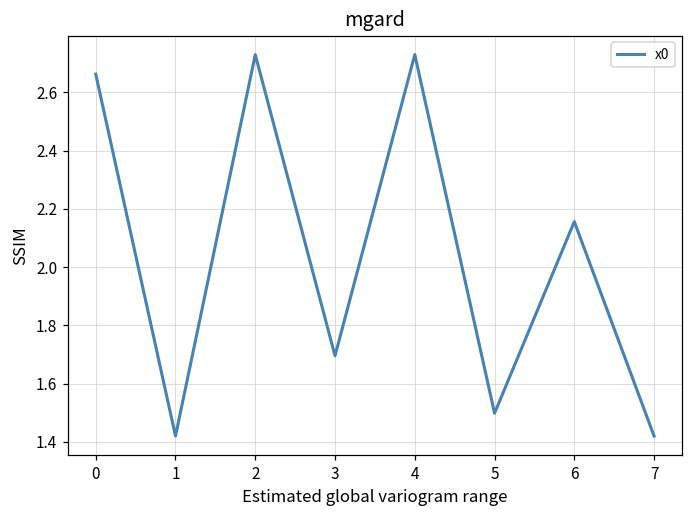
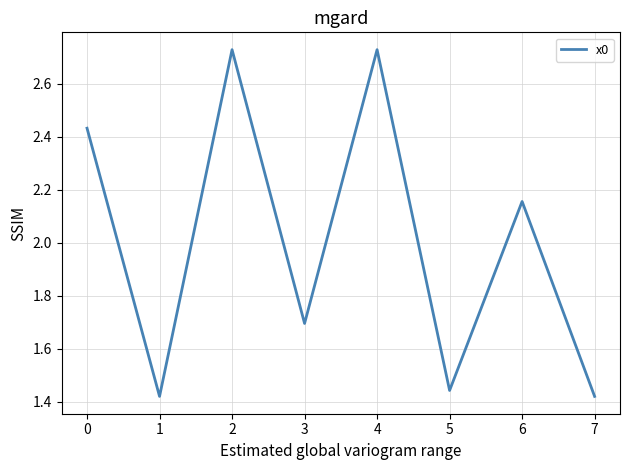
0: 2.66 -> 2.43
5: 1.50 -> 1.44
